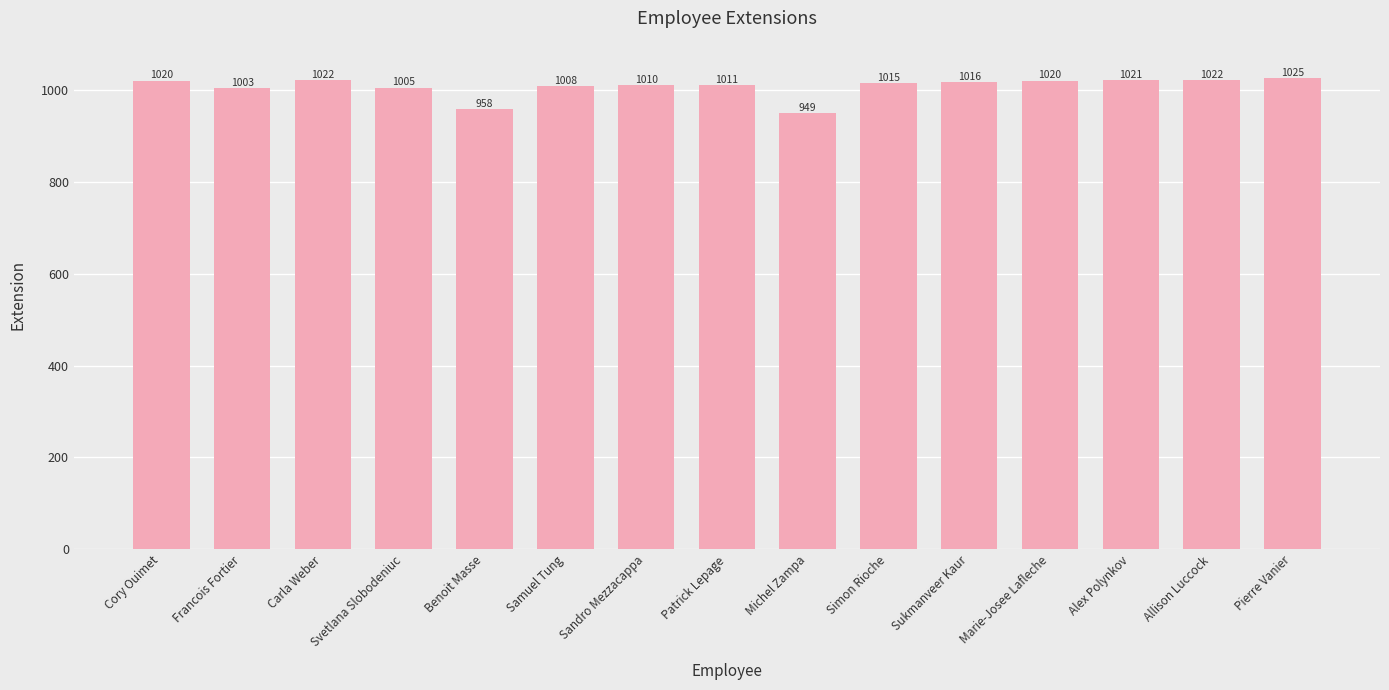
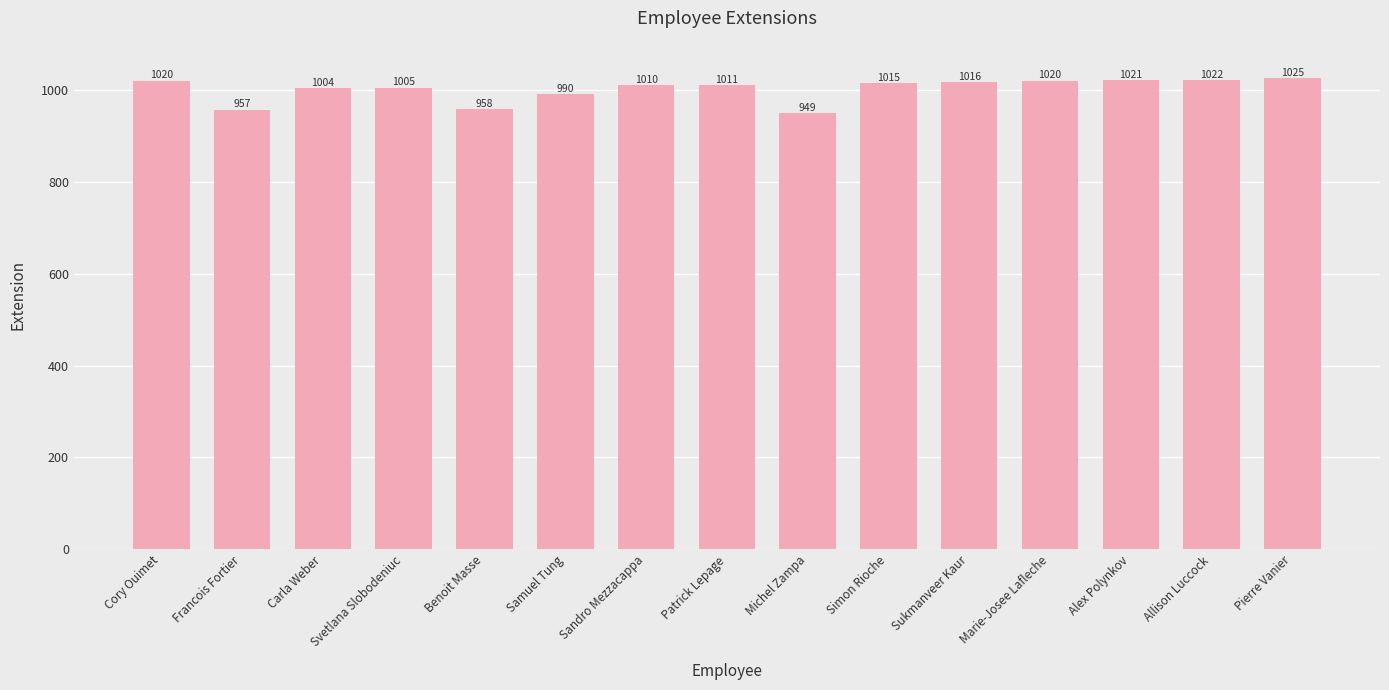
Francois Fortier: 1003 -> 957
Carla Weber: 1022 -> 1004
Samuel Tung: 1008 -> 990
